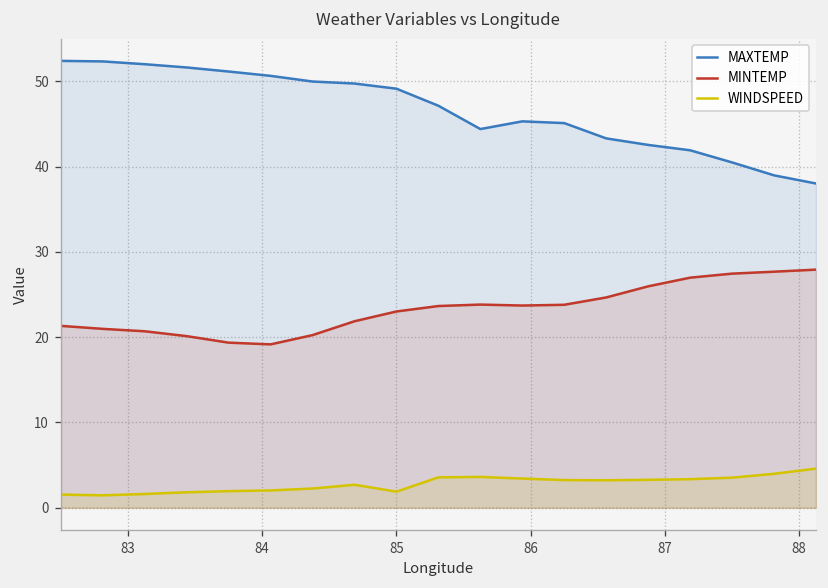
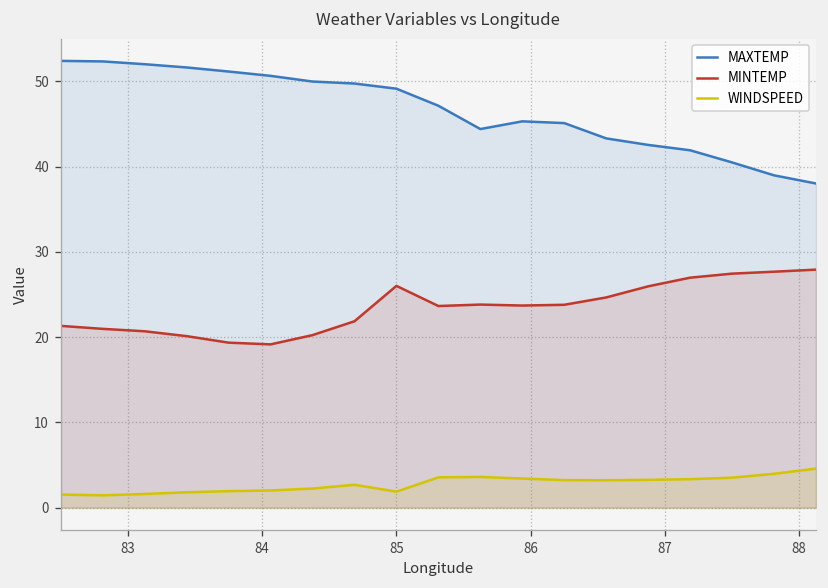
MINTEMP, 85: 23 -> 26
